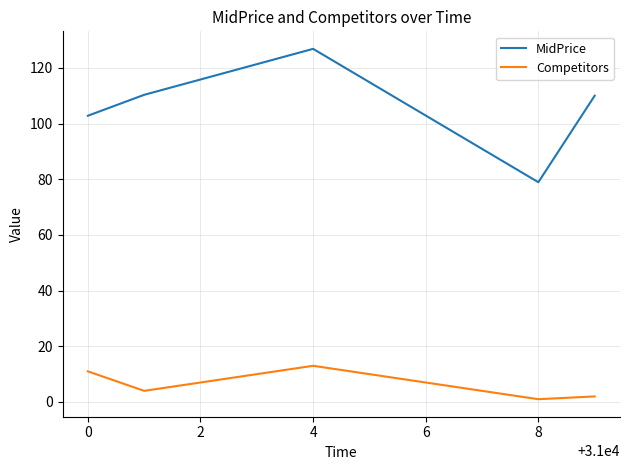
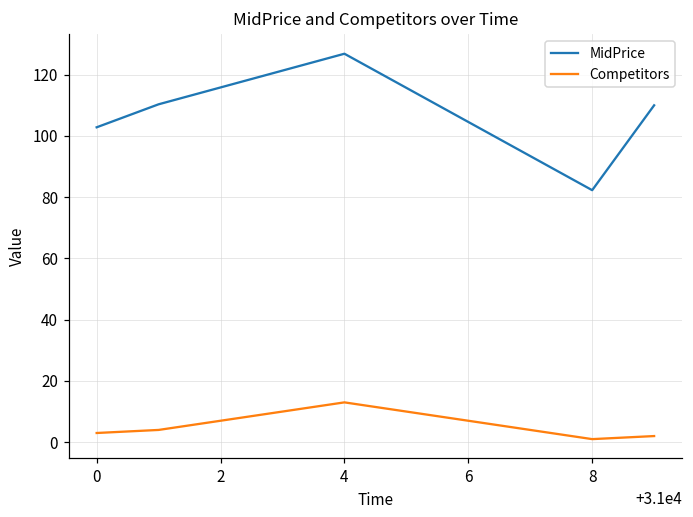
Competitors, 0: 11 -> 3
MidPrice, 8: 79 -> 82
